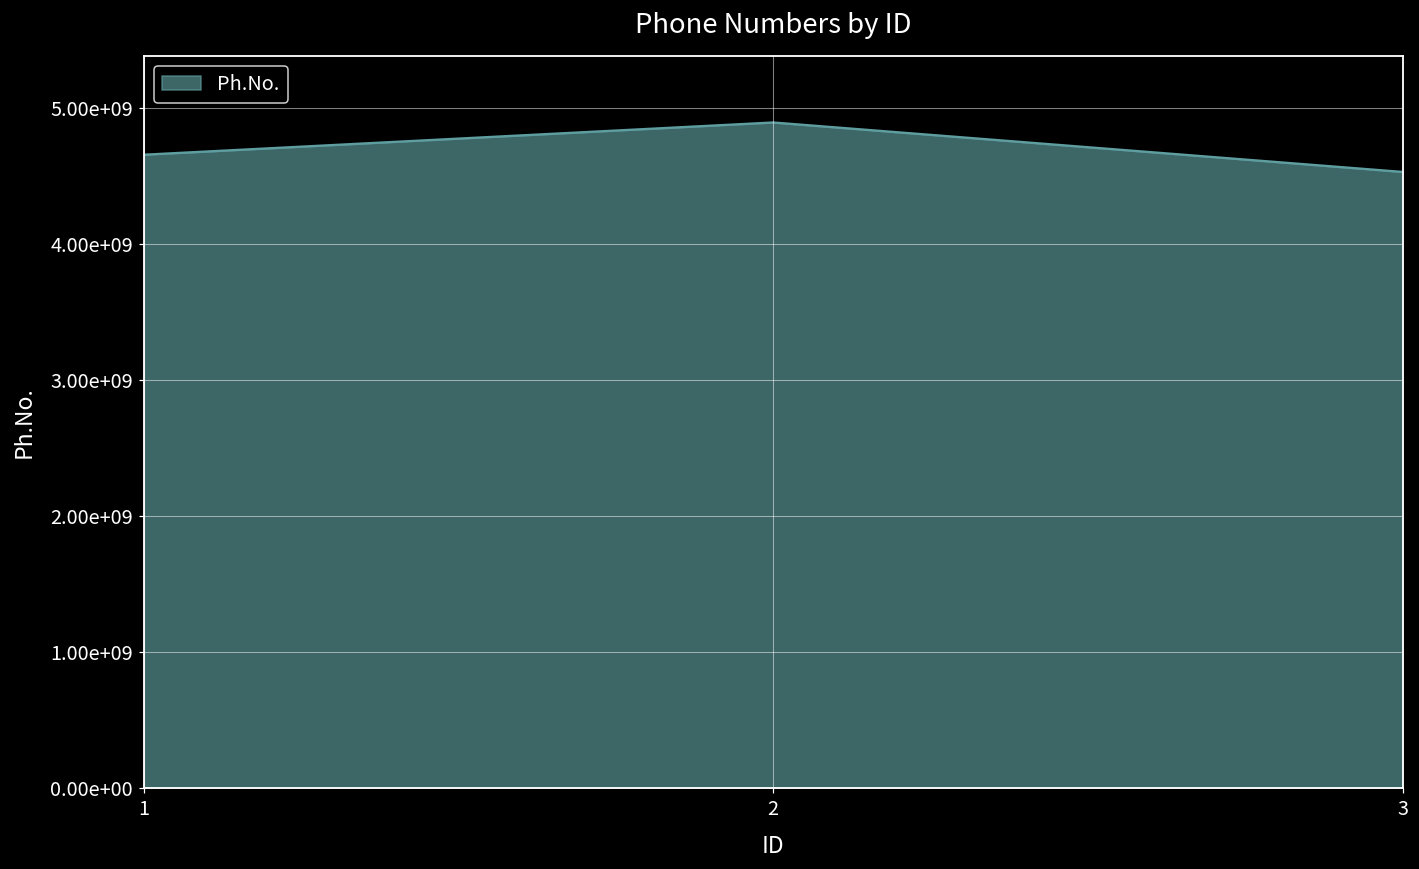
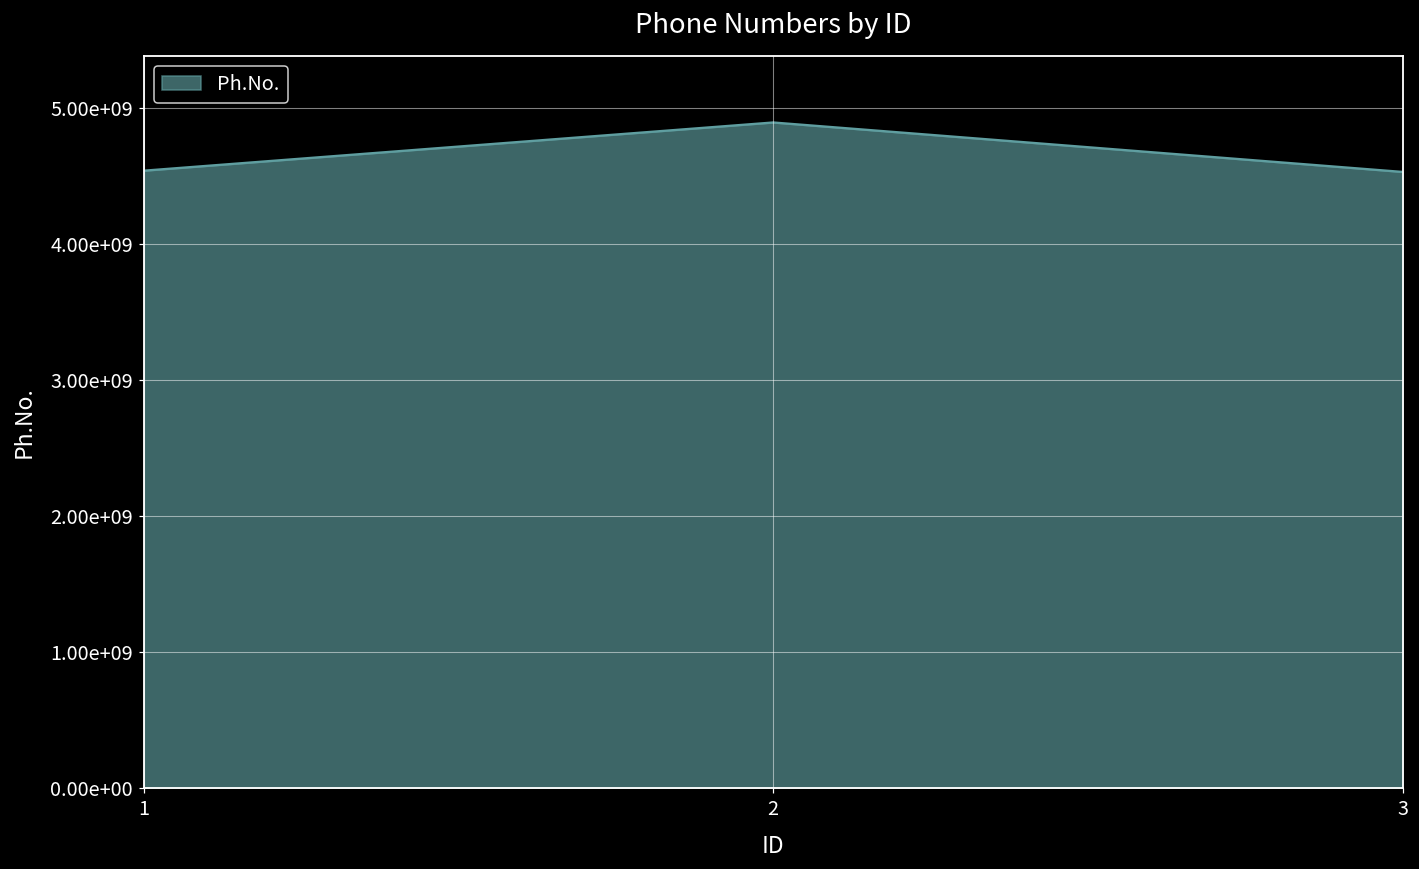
1: 4660000000 -> 4540000000
